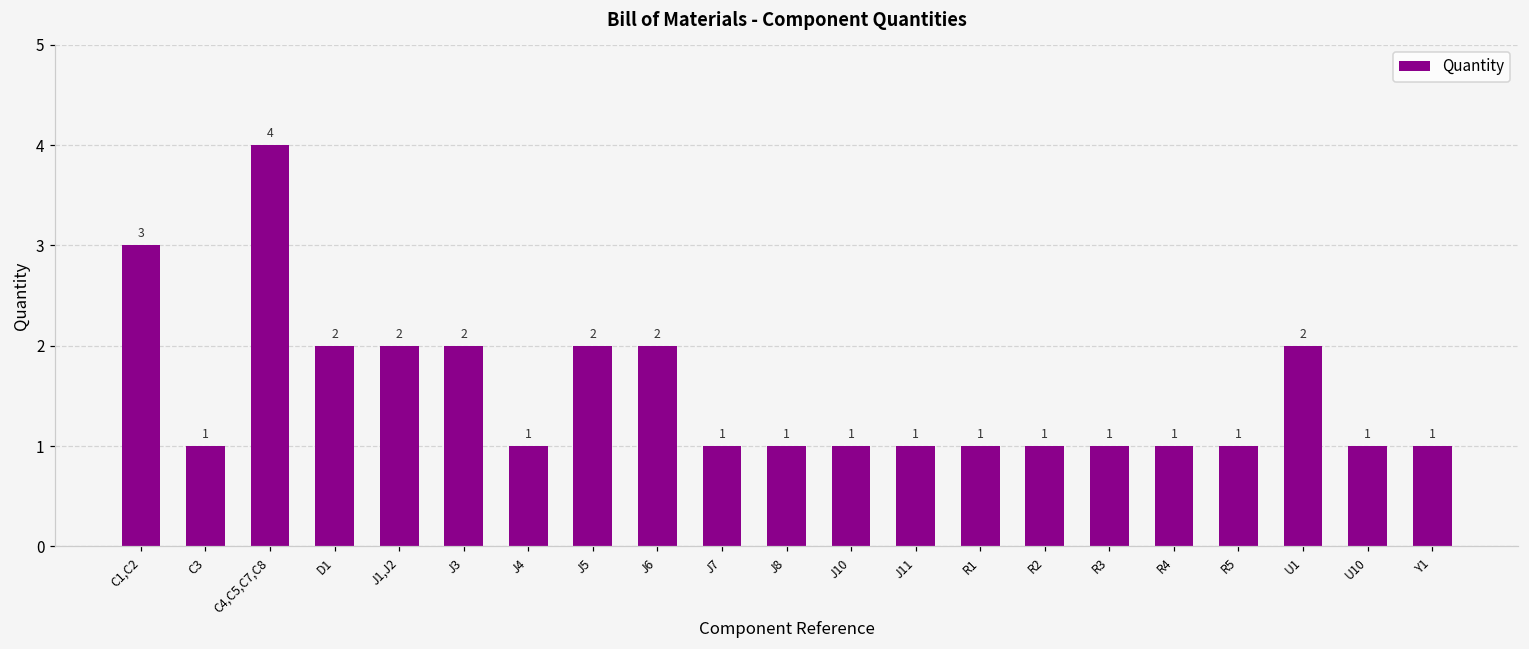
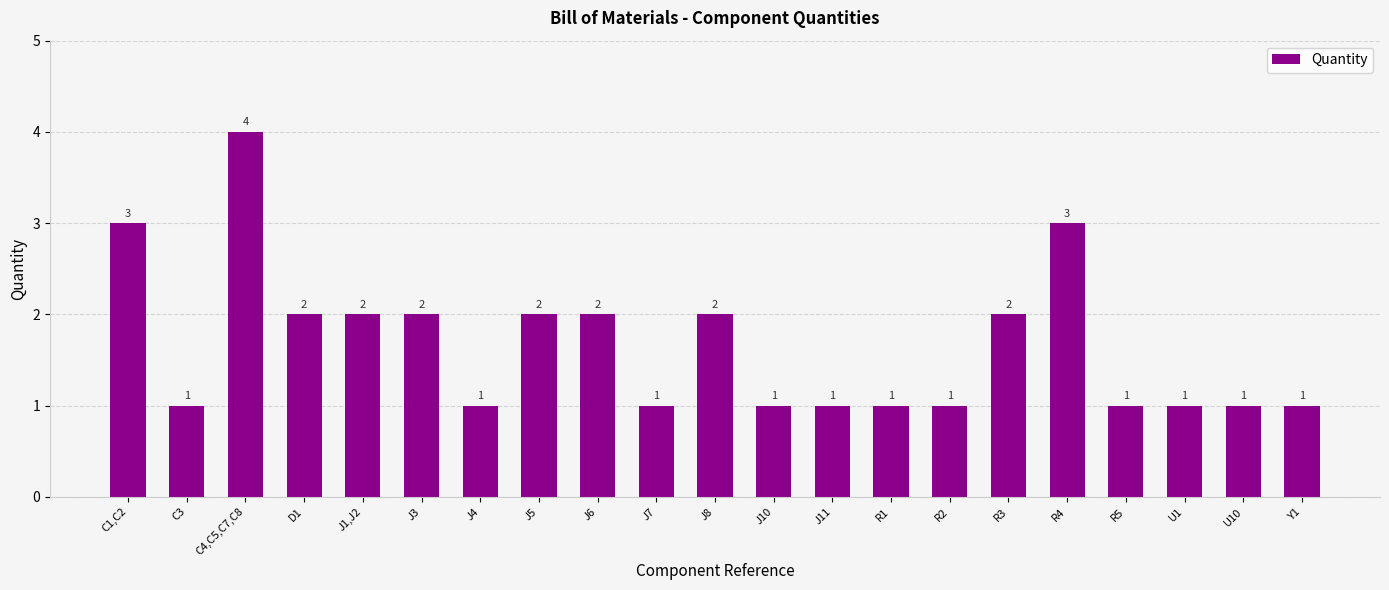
J8: 1 -> 2
R3: 1 -> 2
R4: 1 -> 3
U1: 2 -> 1
